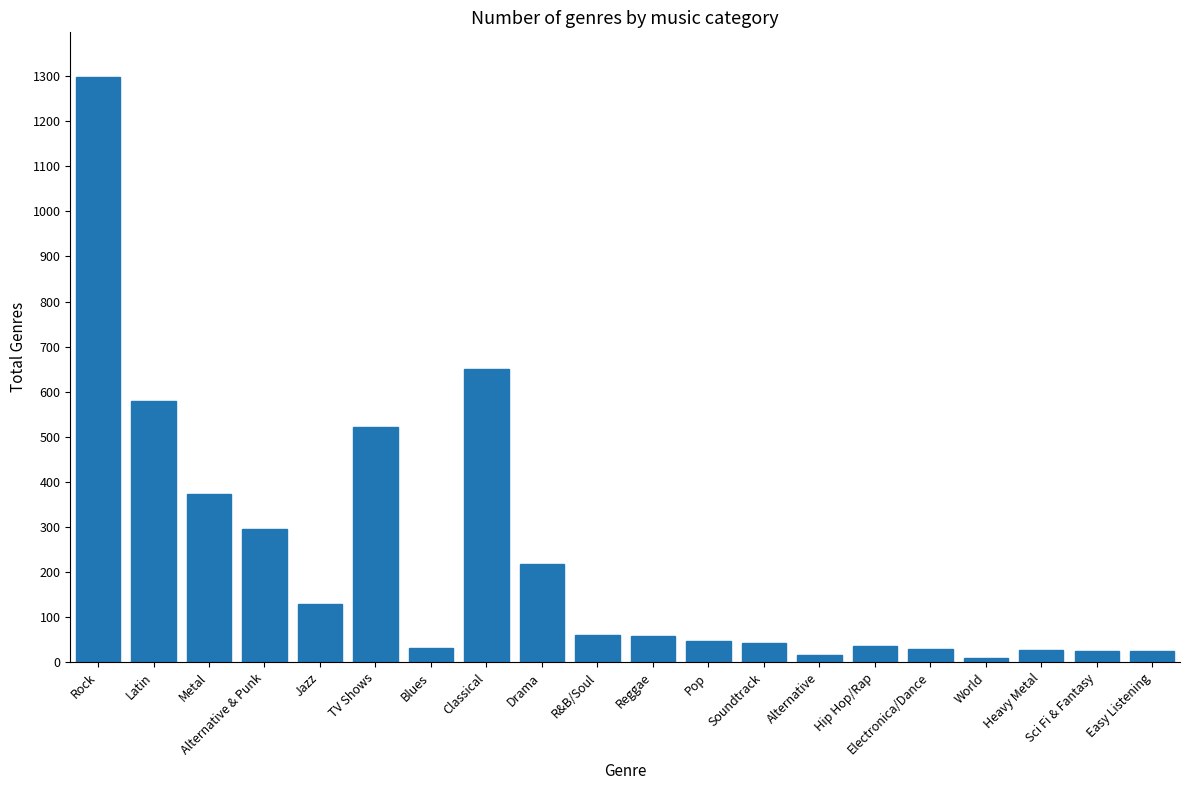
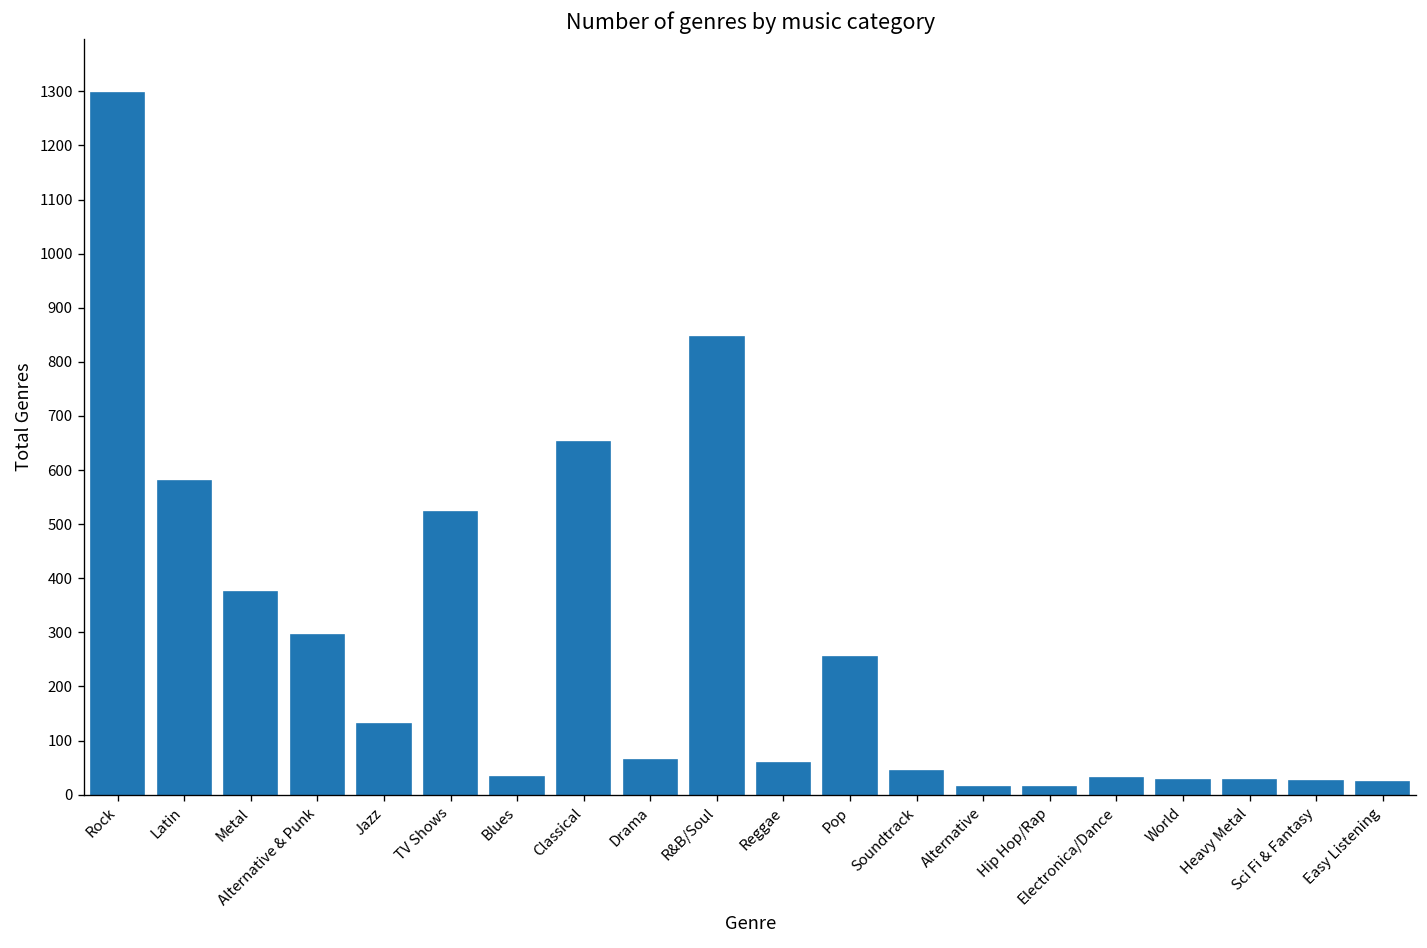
Drama: 220 -> 60
R&B/Soul: 60 -> 850
Pop: 50 -> 260
Hip Hop/Rap: 40 -> 10
World: 10 -> 30
